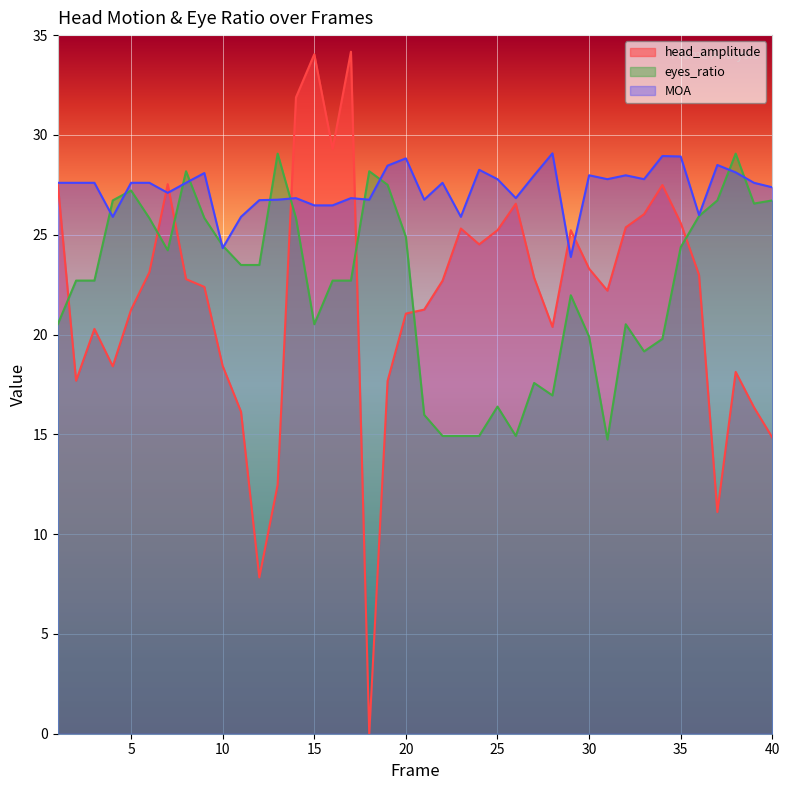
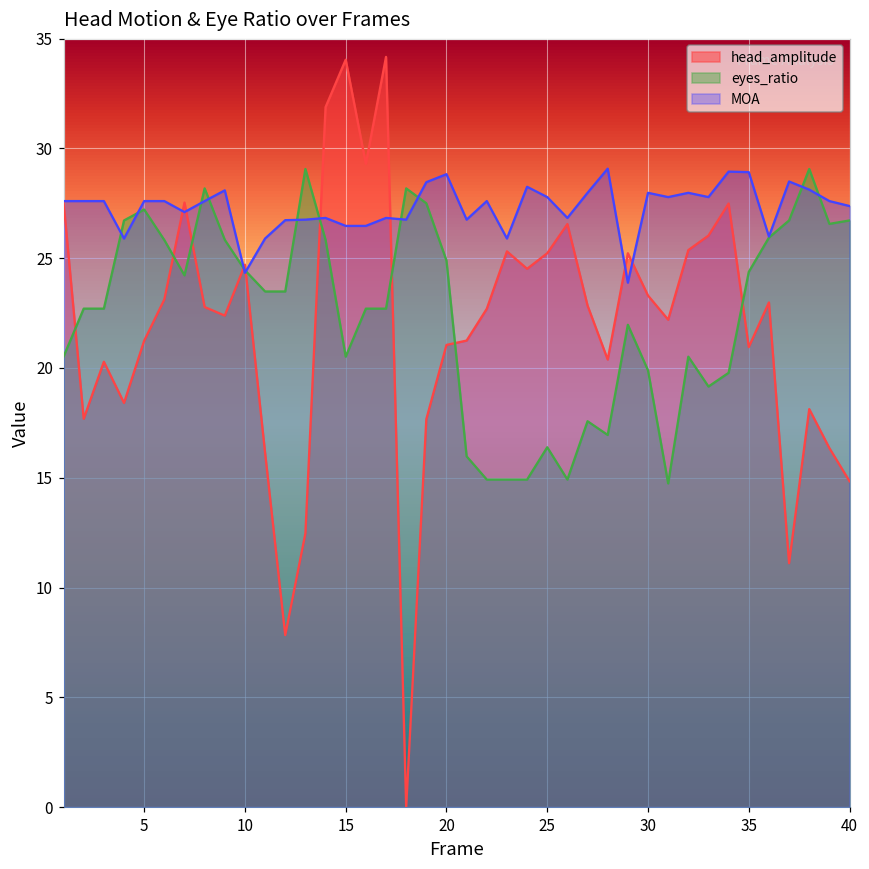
head_amplitude, 10: 18.4 -> 24.7
head_amplitude, 35: 25.6 -> 21.0
